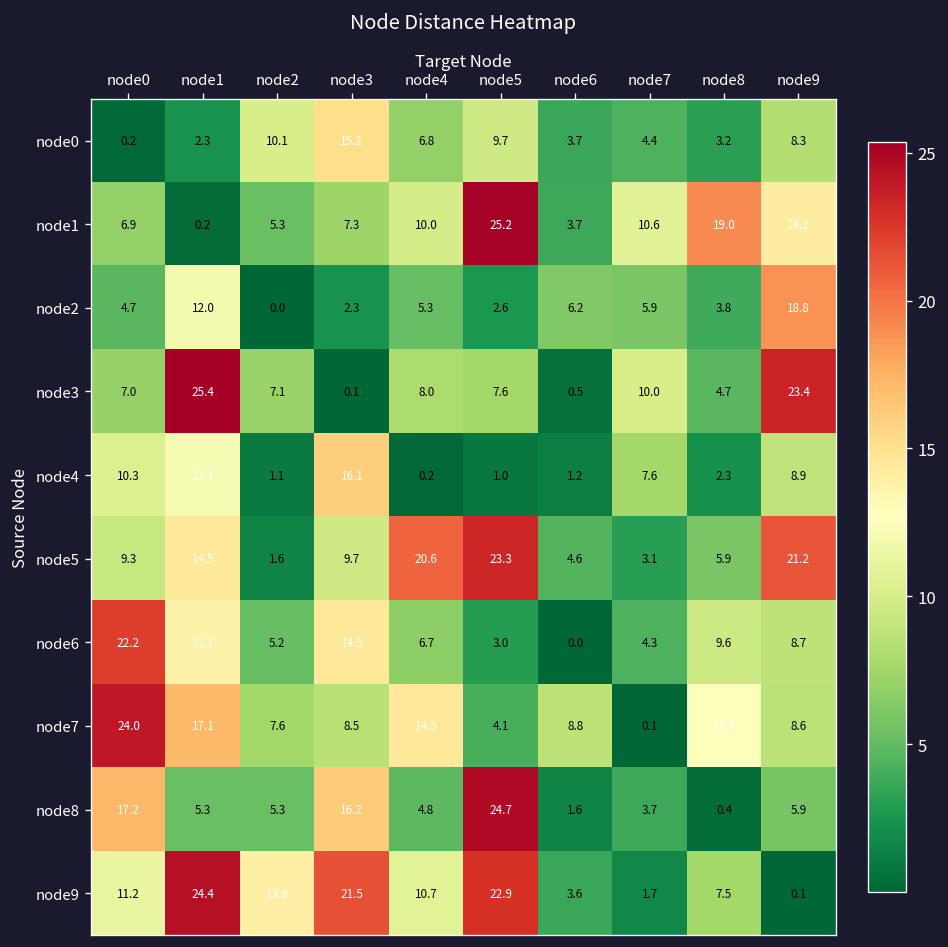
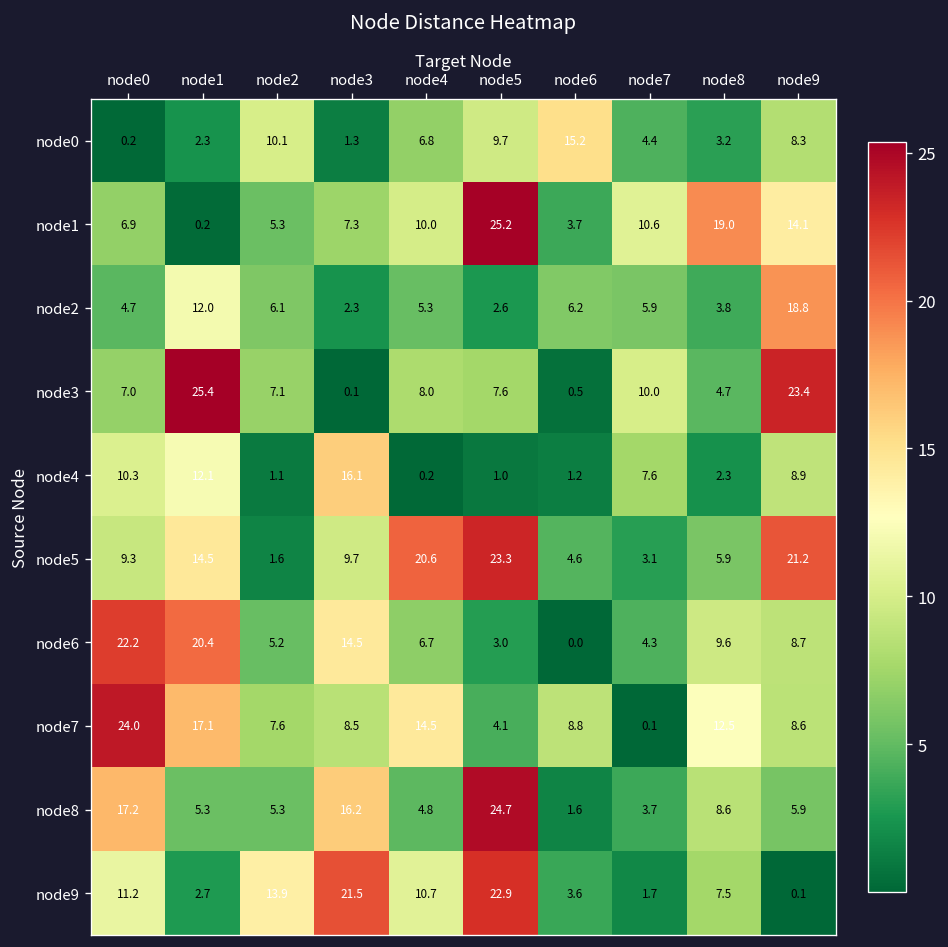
node0, node3: 15.2 -> 1.3
node0, node6: 3.7 -> 15.2
node2, node2: 0.0 -> 6.1
node6, node1: 13.7 -> 20.4
node8, node8: 0.4 -> 8.6
node9, node1: 24.4 -> 2.7
